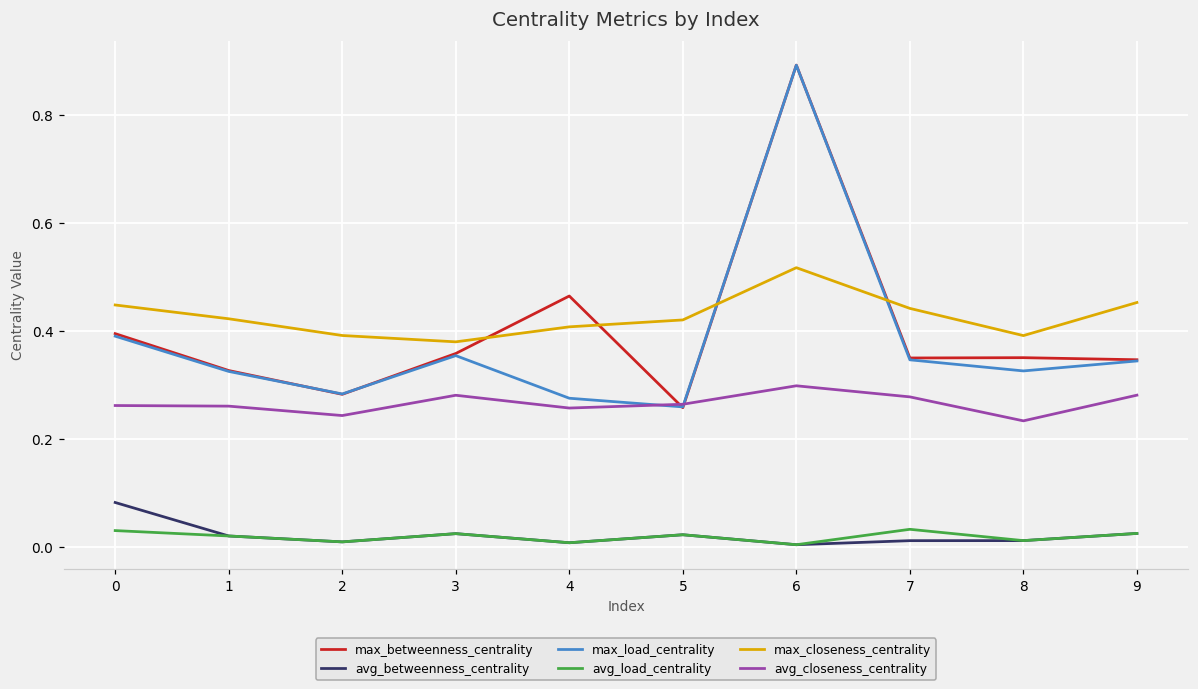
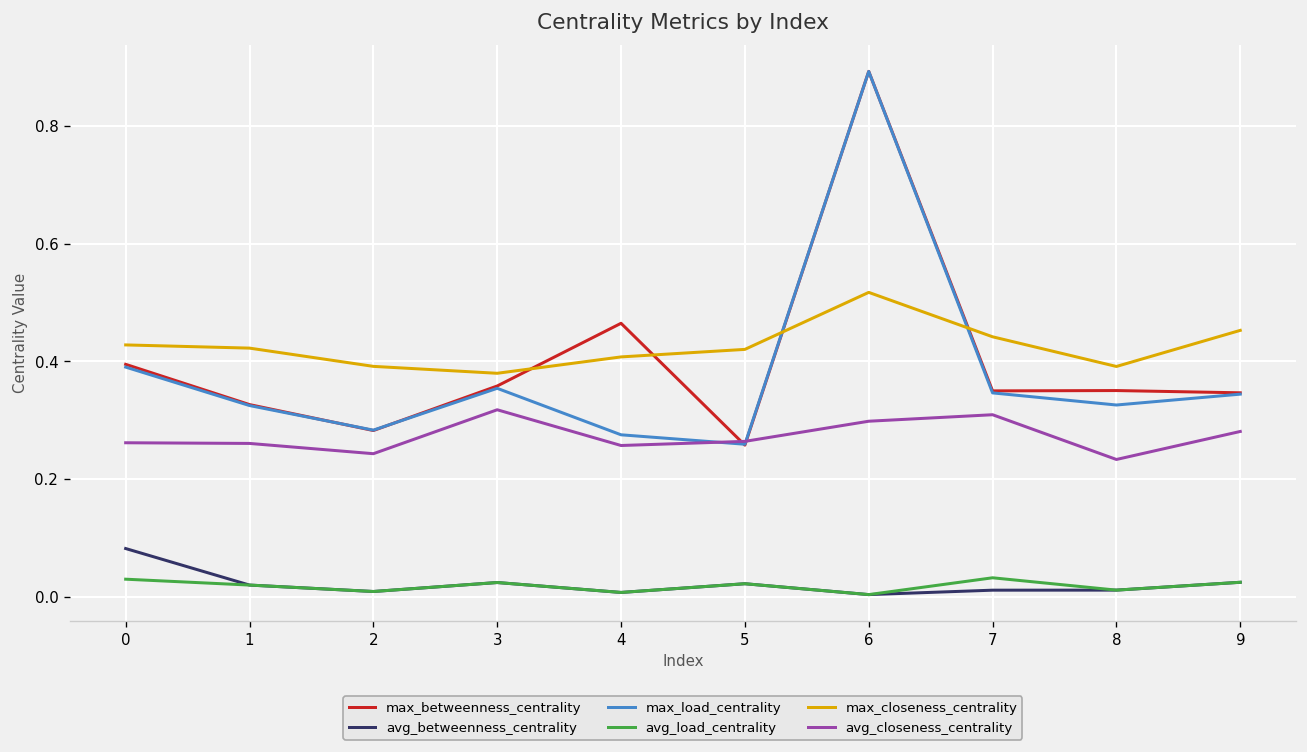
max_closeness_centrality, 0: 0.45 -> 0.43
avg_closeness_centrality, 3: 0.28 -> 0.32
avg_closeness_centrality, 7: 0.28 -> 0.31
